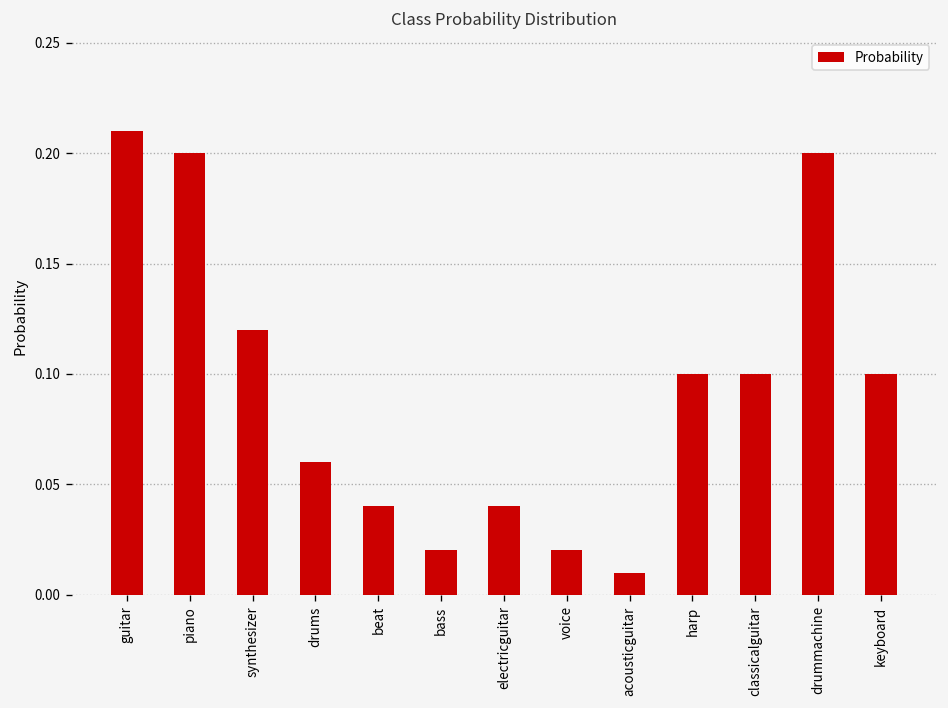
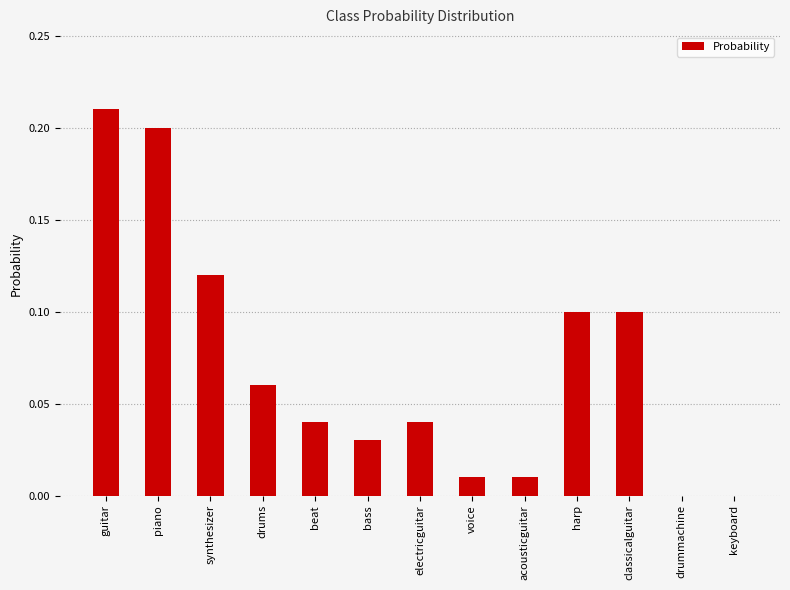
bass: 0.02 -> 0.03
voice: 0.02 -> 0.01
drummachine: 0.2 -> 0.0
keyboard: 0.1 -> 0.0
